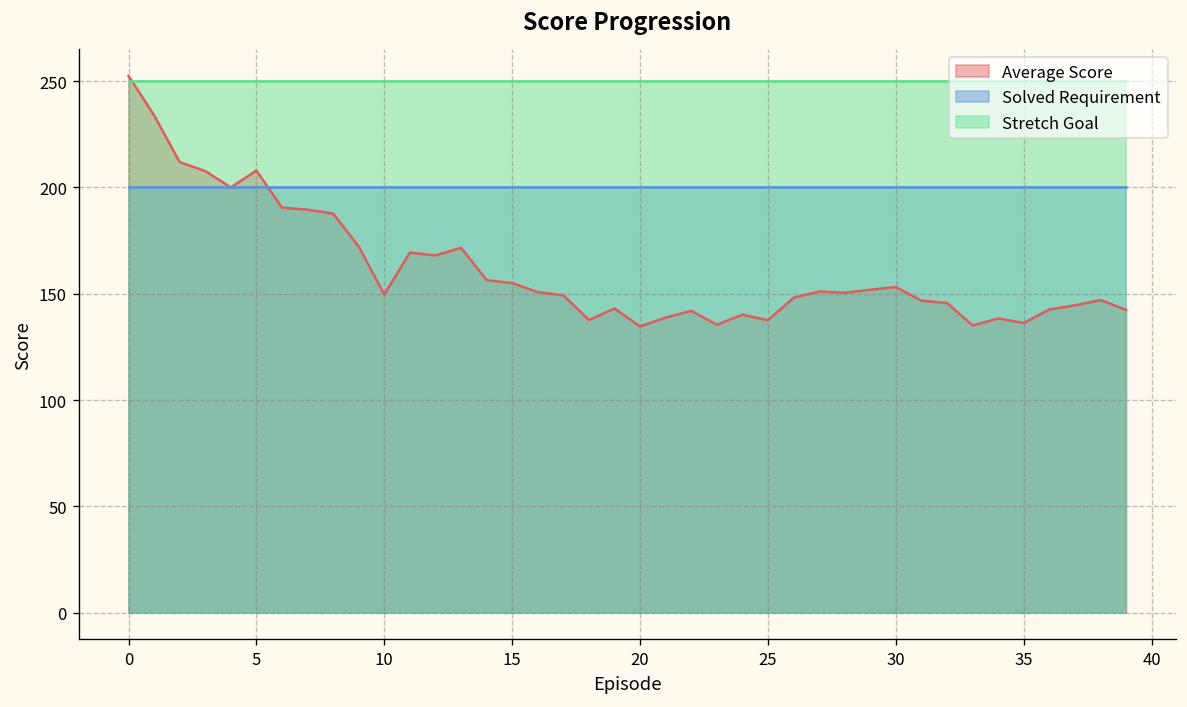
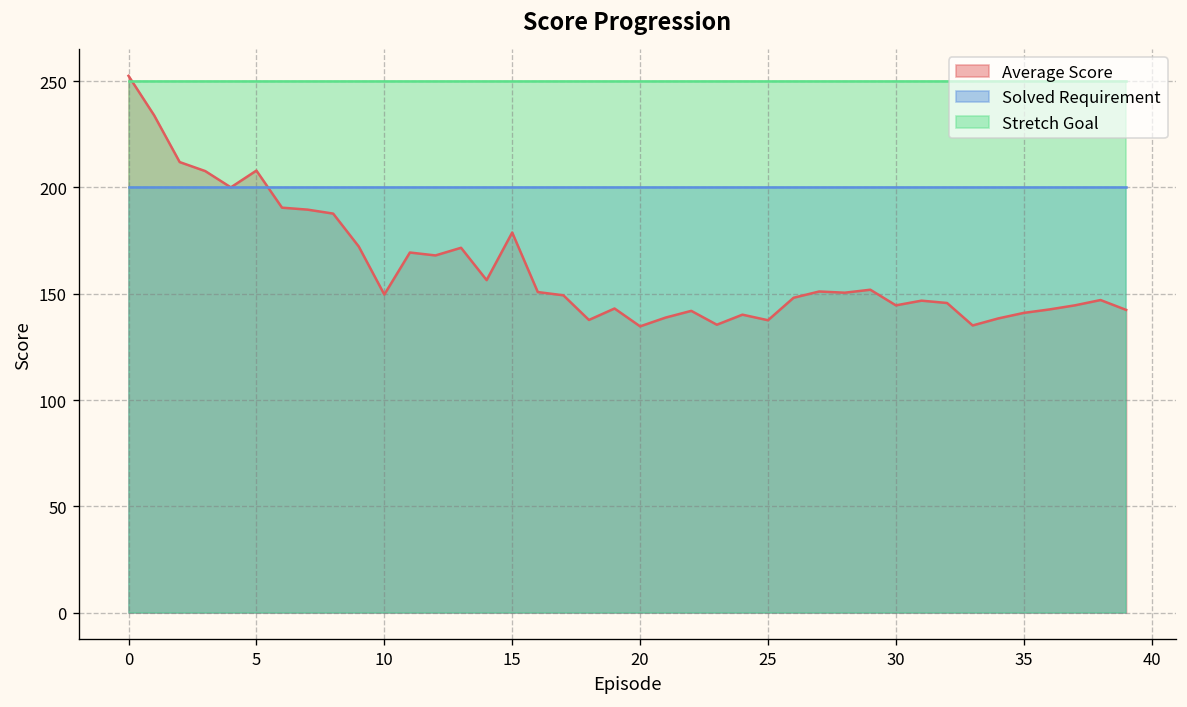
Average Score, 15: 155 -> 179
Average Score, 30: 153 -> 145
Average Score, 35: 136 -> 141
